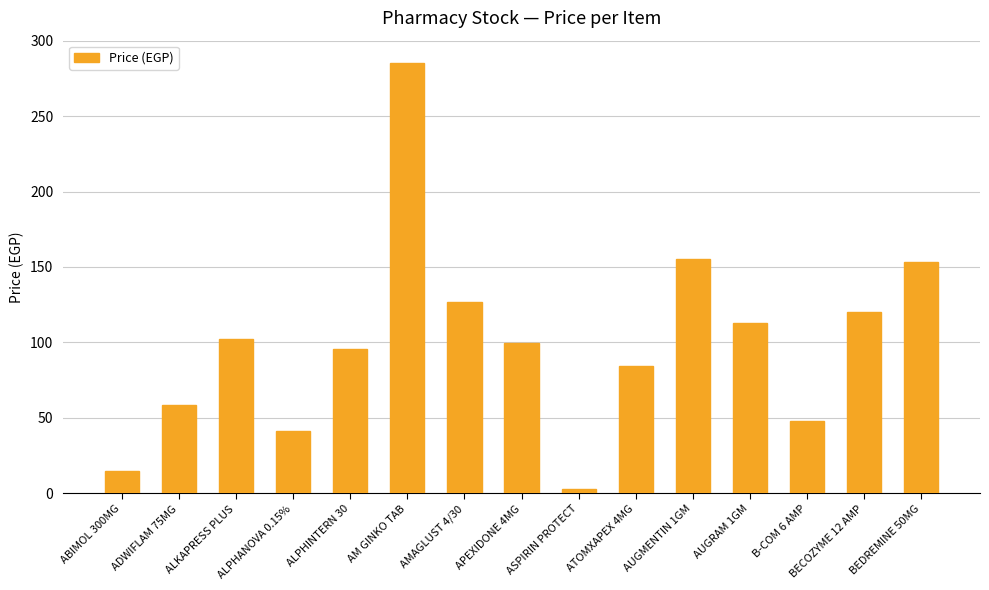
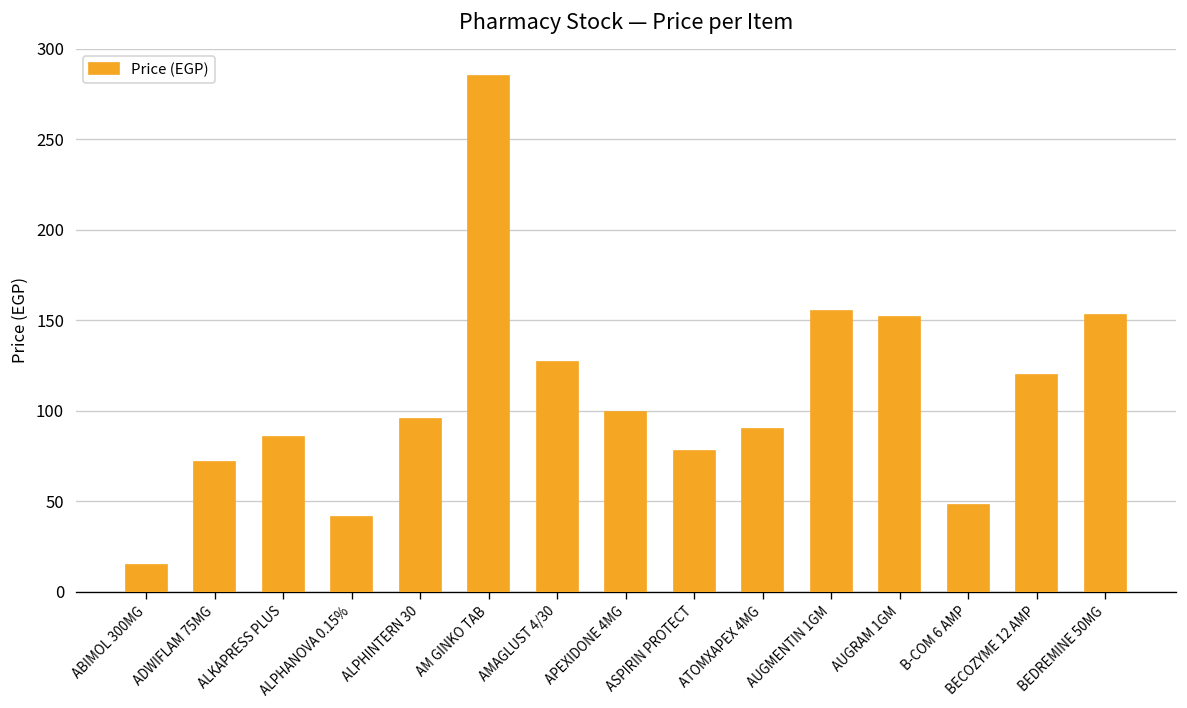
ADWIFLAM 75MG: 59 -> 72
ALKAPRESS PLUS: 102 -> 86
ASPIRIN PROTECT: 3 -> 78
ATOMXAPEX 4MG: 84 -> 90
AUGRAM 1GM: 113 -> 152
